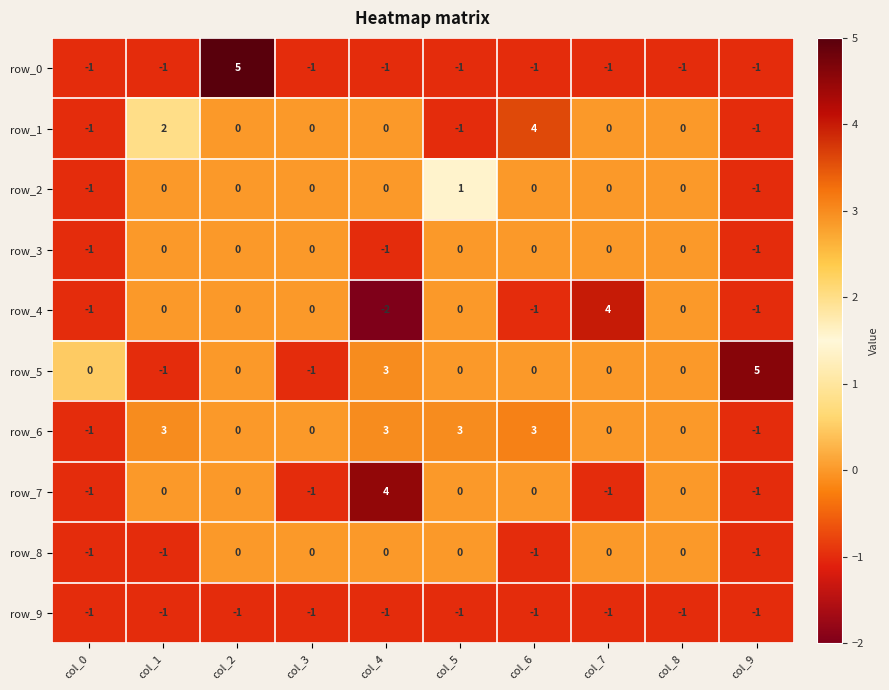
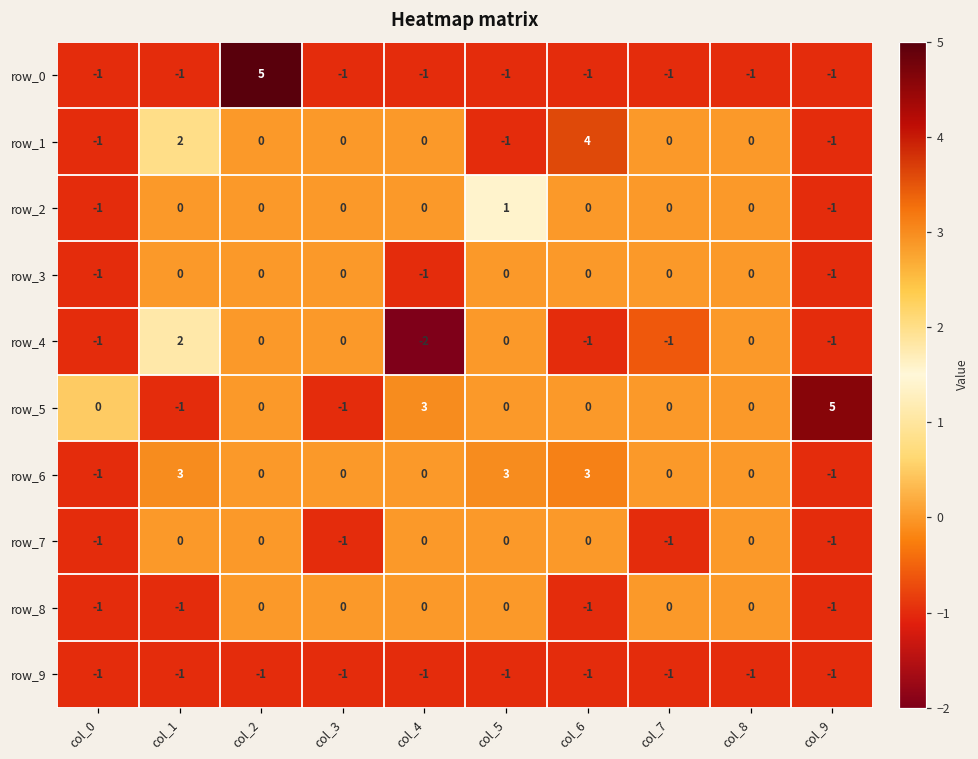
row_4, col_1: 0 -> 2
row_4, col_7: 4 -> -1
row_6, col_4: 3 -> 0
row_7, col_4: 4 -> 0
